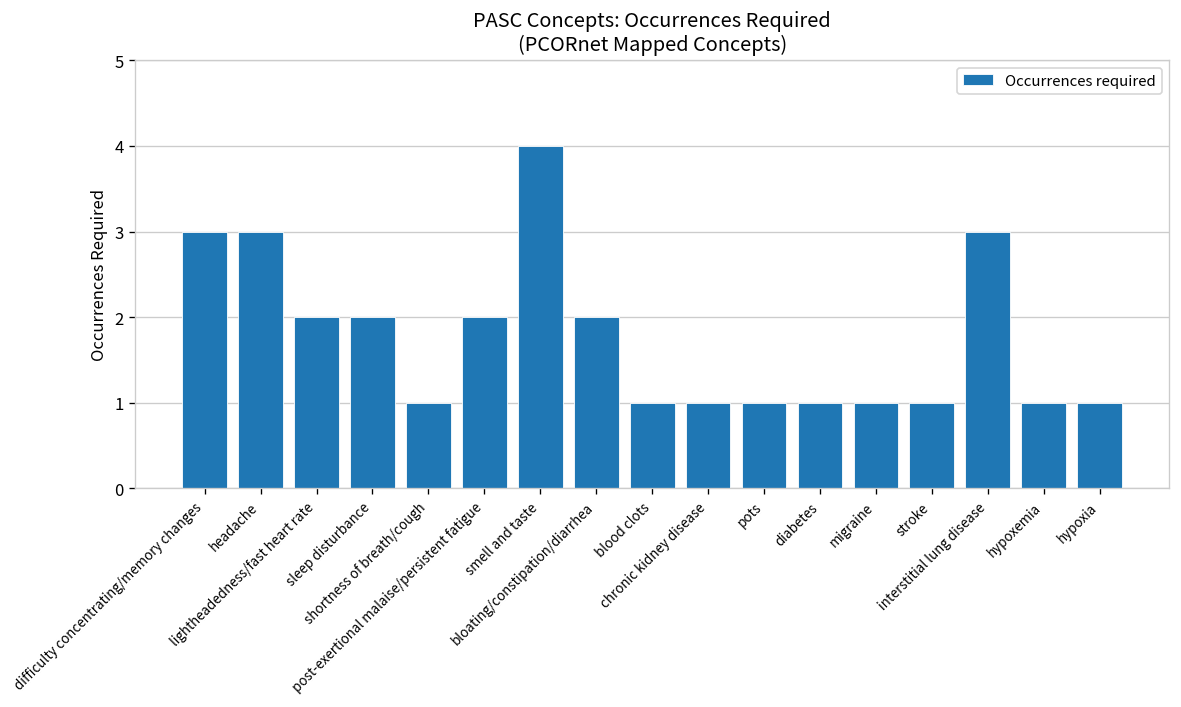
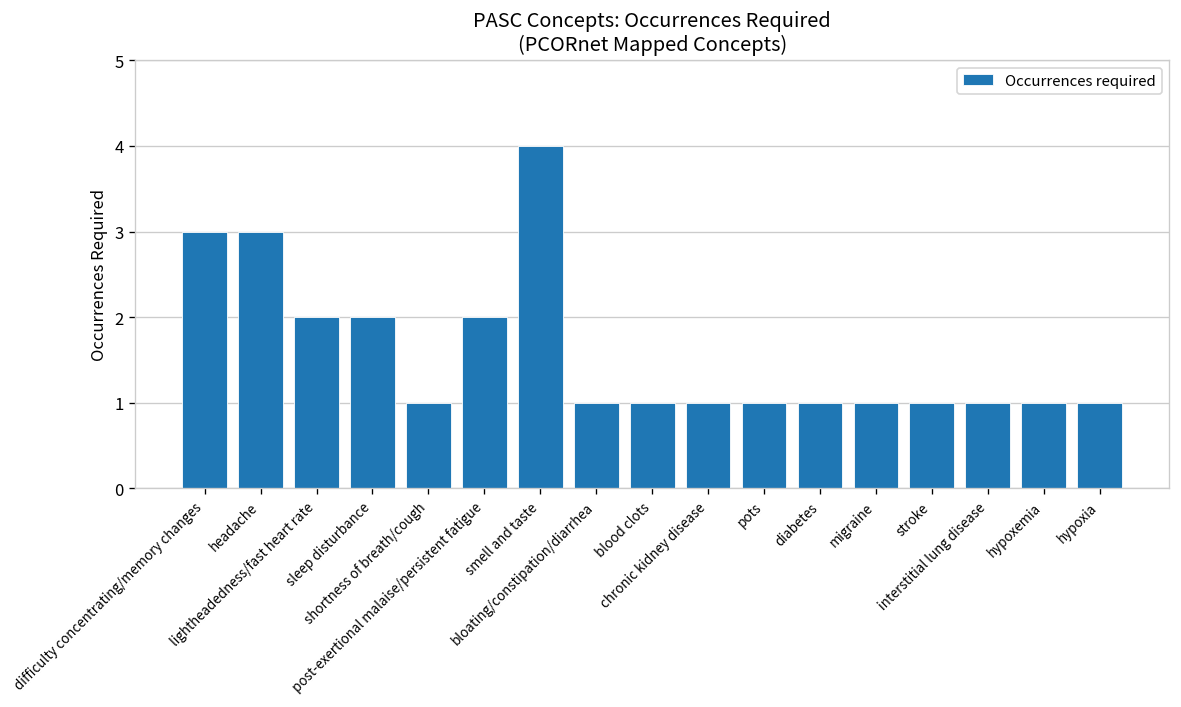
bloating/constipation/diarrhea: 2 -> 1
interstitial lung disease: 3 -> 1
